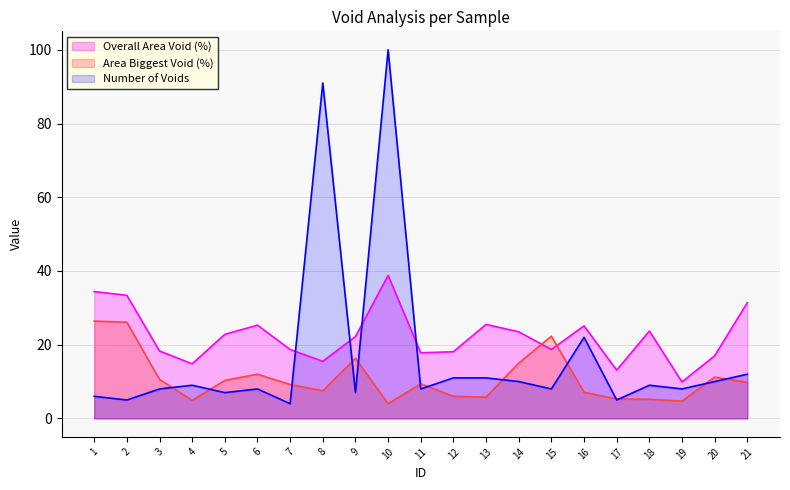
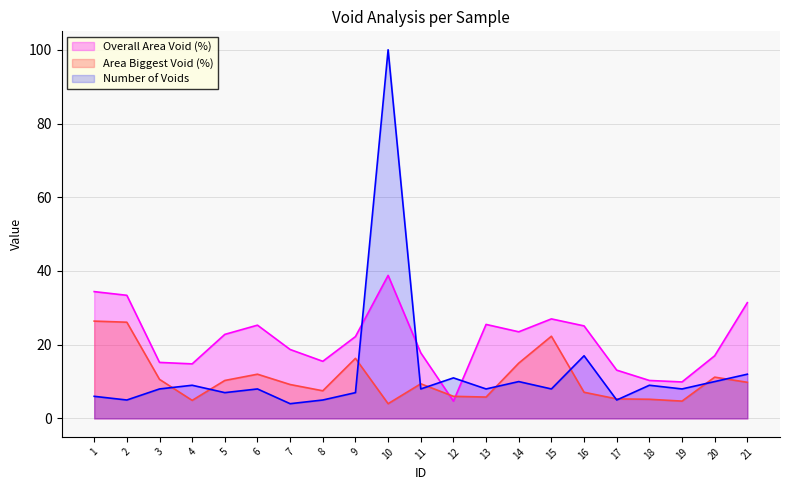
Overall Area Void (%), 3: 18 -> 15
Number of Voids, 8: 91 -> 5
Overall Area Void (%), 12: 18 -> 5
Number of Voids, 13: 11 -> 8
Overall Area Void (%), 15: 19 -> 27
Number of Voids, 16: 22 -> 17
Overall Area Void (%), 18: 24 -> 10
